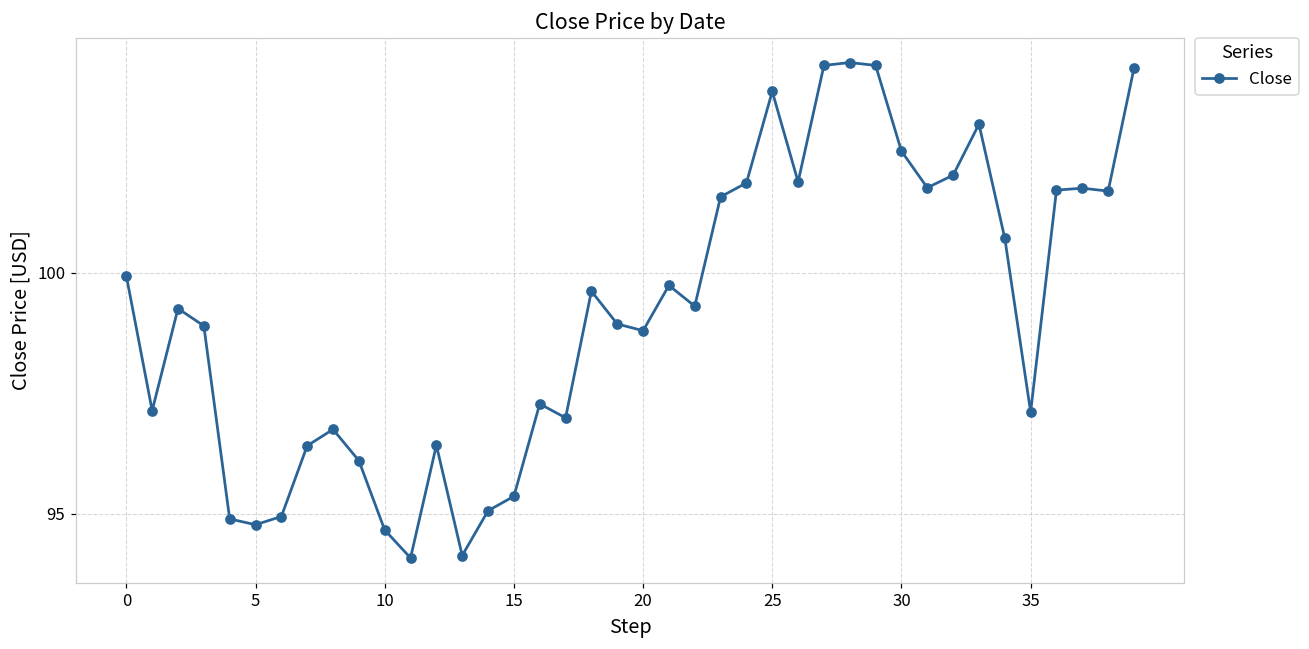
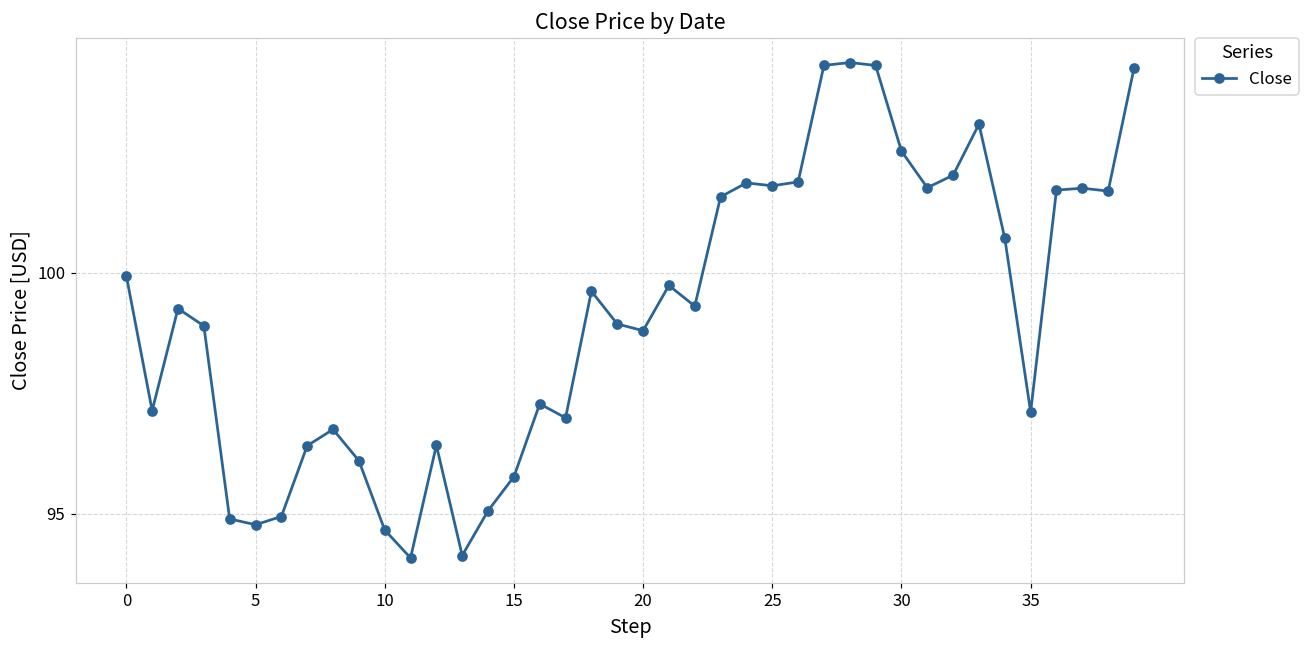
15: 95.4 -> 95.8
25: 103.8 -> 101.8
